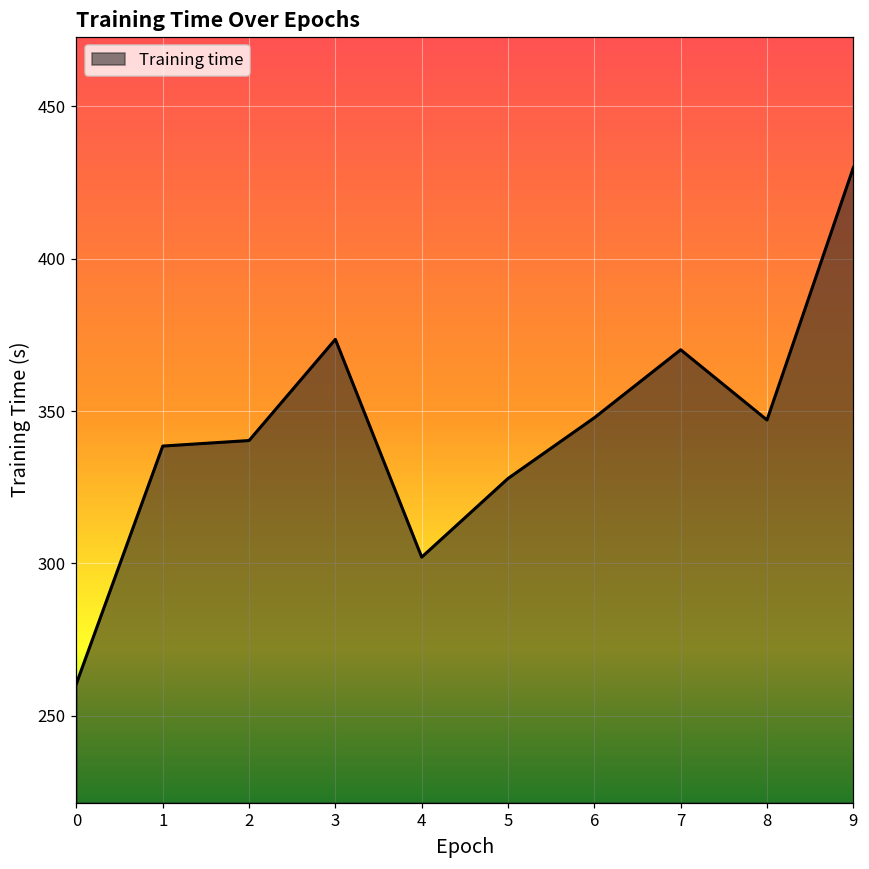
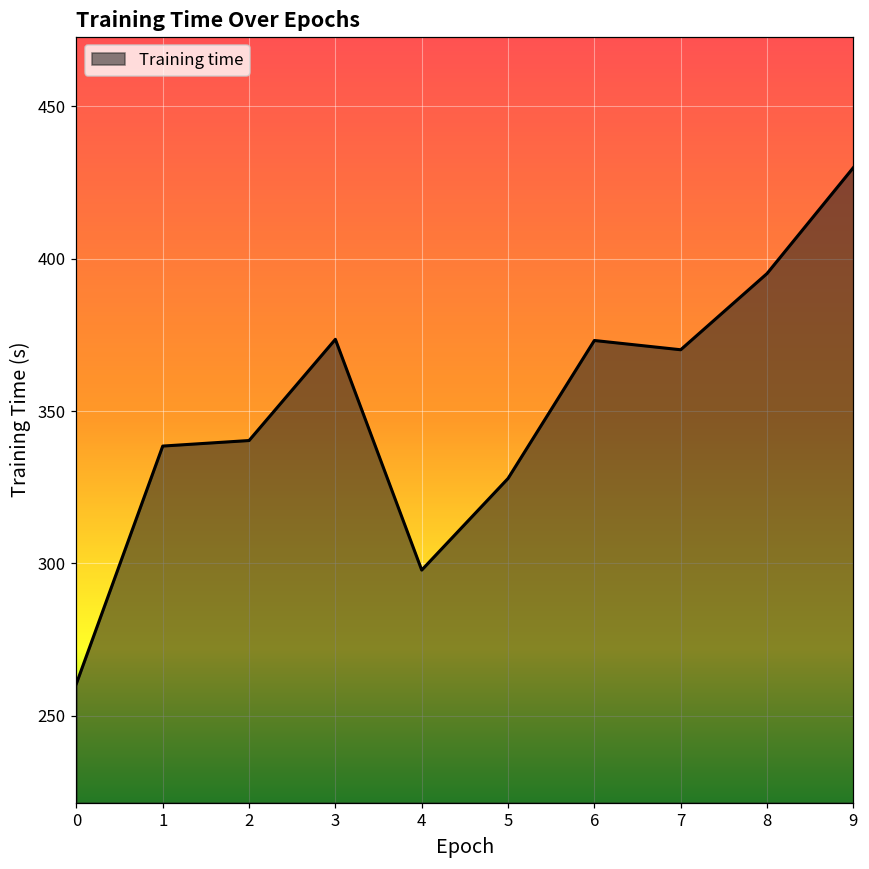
4: 302 -> 298
6: 348 -> 373
8: 347 -> 395
